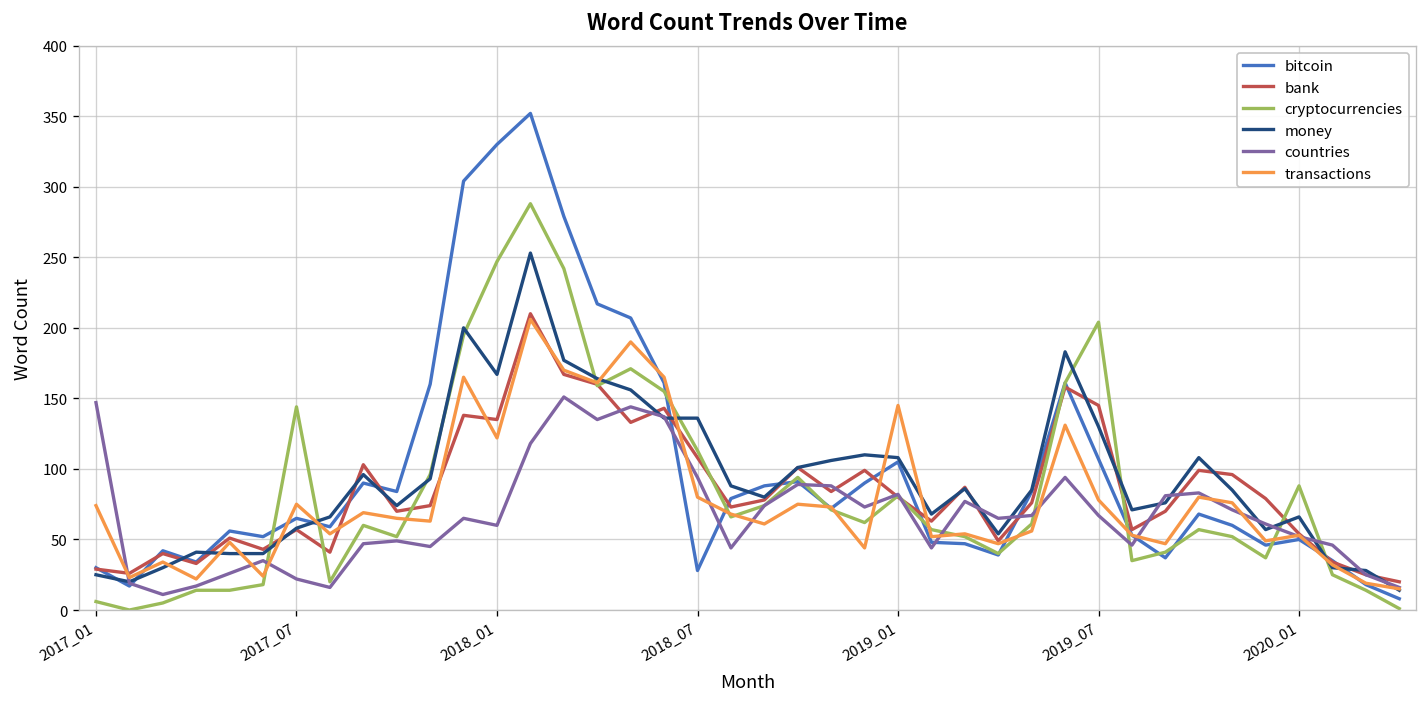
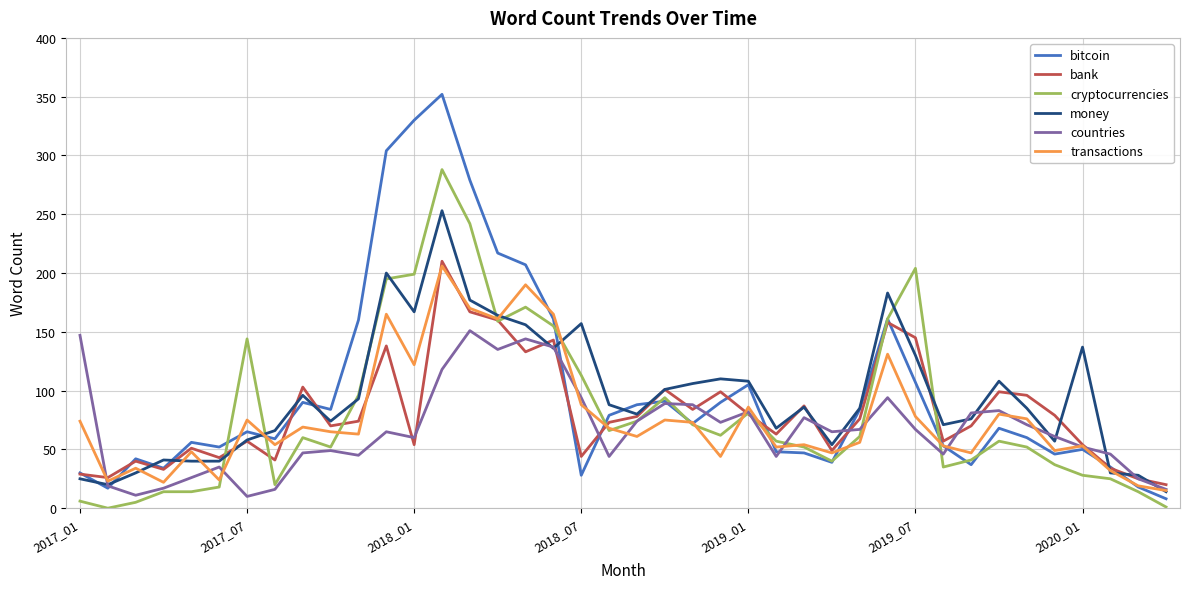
countries, 2017_07: 22 -> 10
bank, 2018_01: 135 -> 54
cryptocurrencies, 2018_01: 247 -> 199
bank, 2018_07: 108 -> 44
money, 2018_07: 136 -> 157
transactions, 2018_07: 80 -> 88
transactions, 2019_01: 145 -> 86
cryptocurrencies, 2020_01: 88 -> 28
money, 2020_01: 66 -> 137
